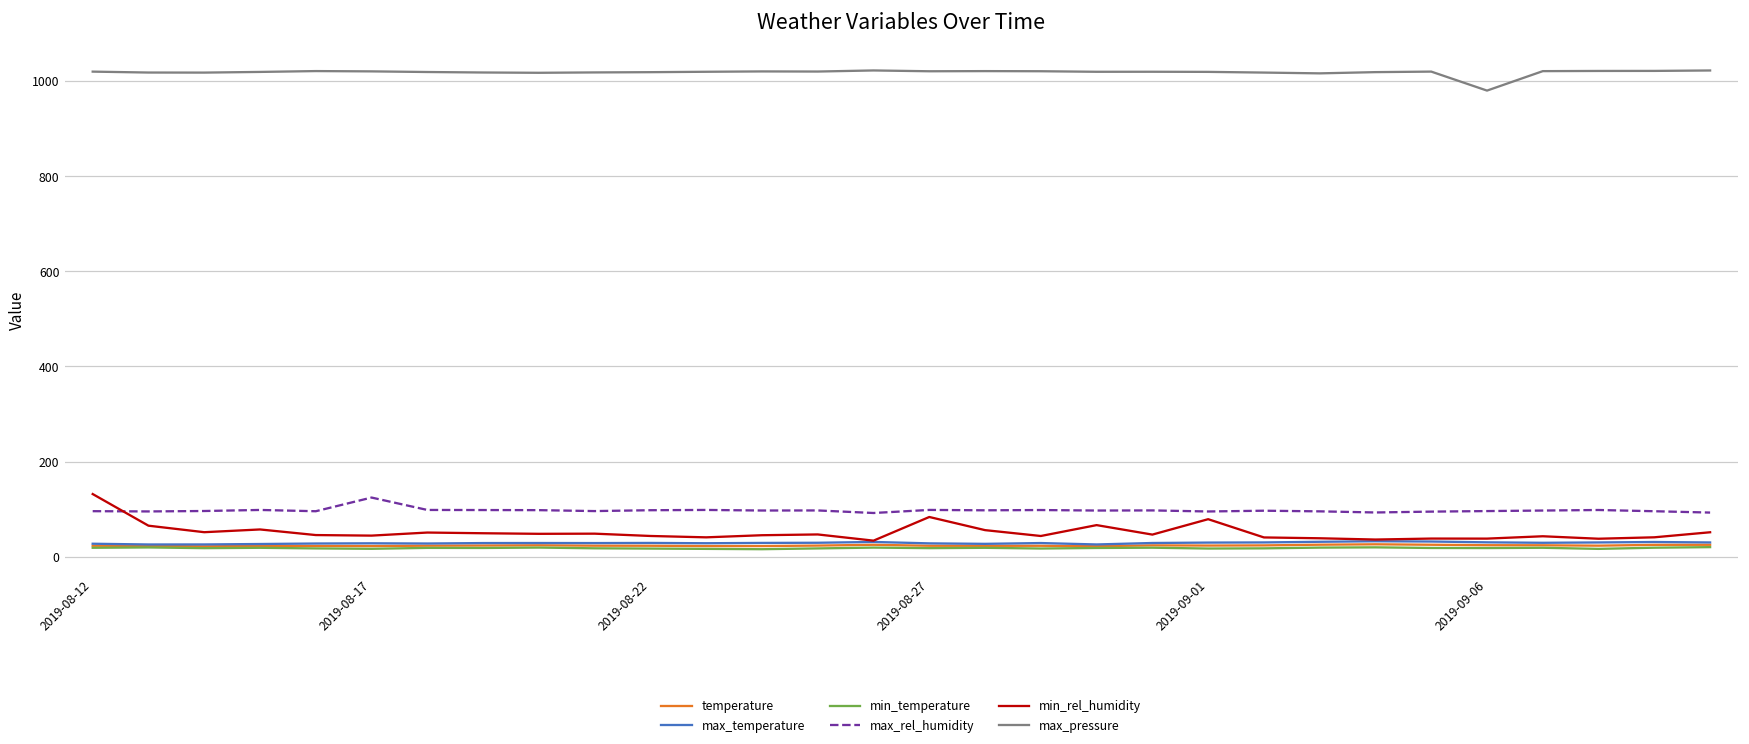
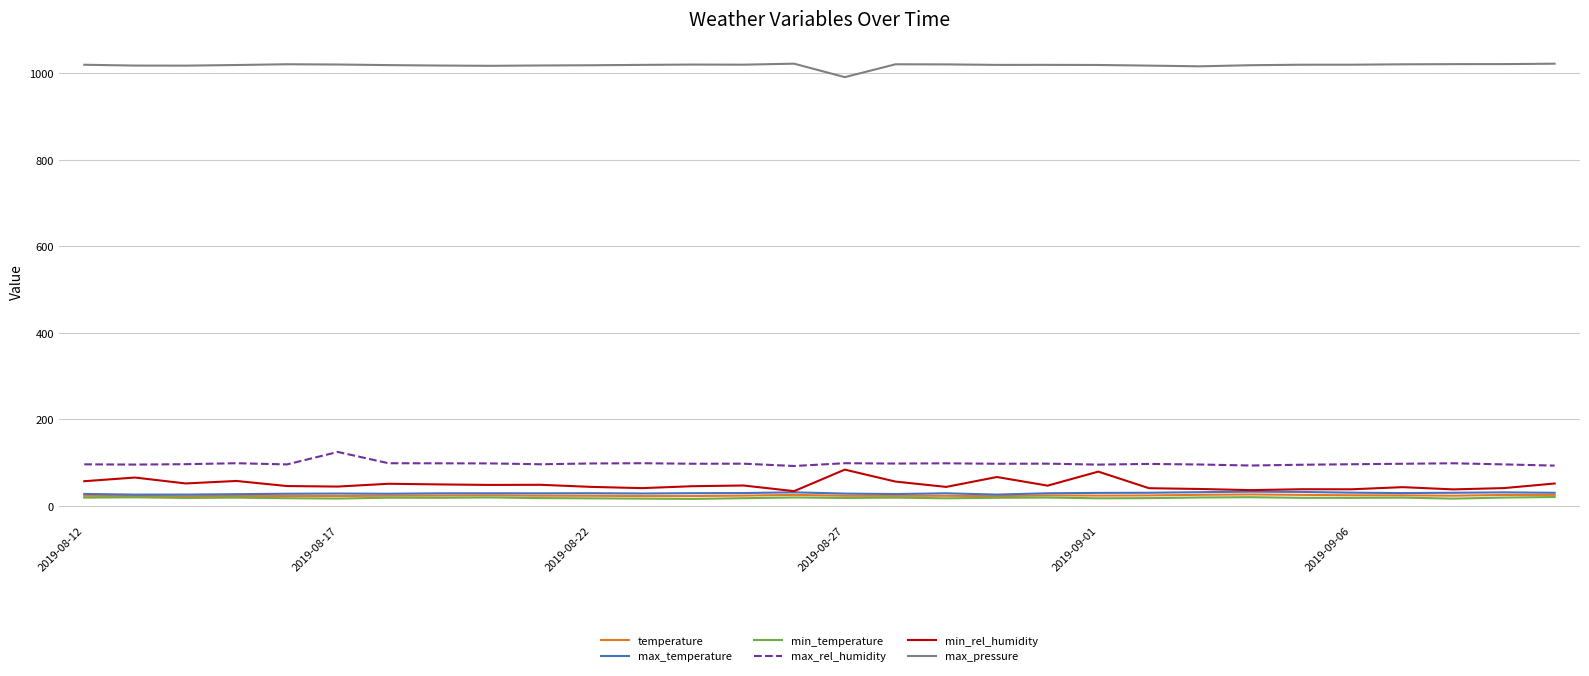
min_rel_humidity, 2019-08-12: 130 -> 60
max_pressure, 2019-08-27: 1020 -> 990
max_pressure, 2019-09-06: 980 -> 1020
